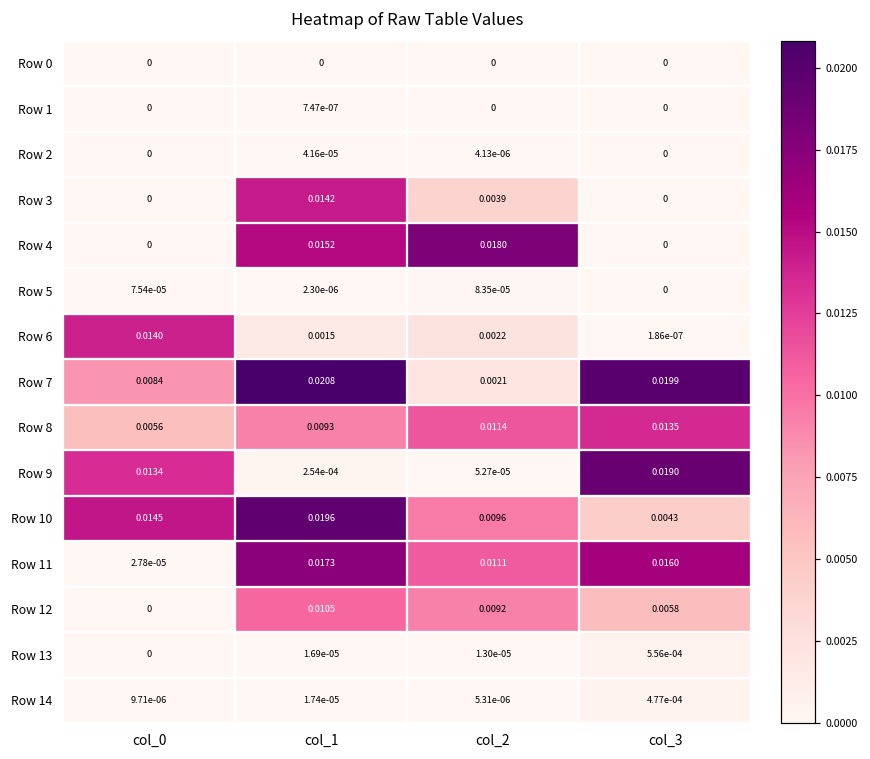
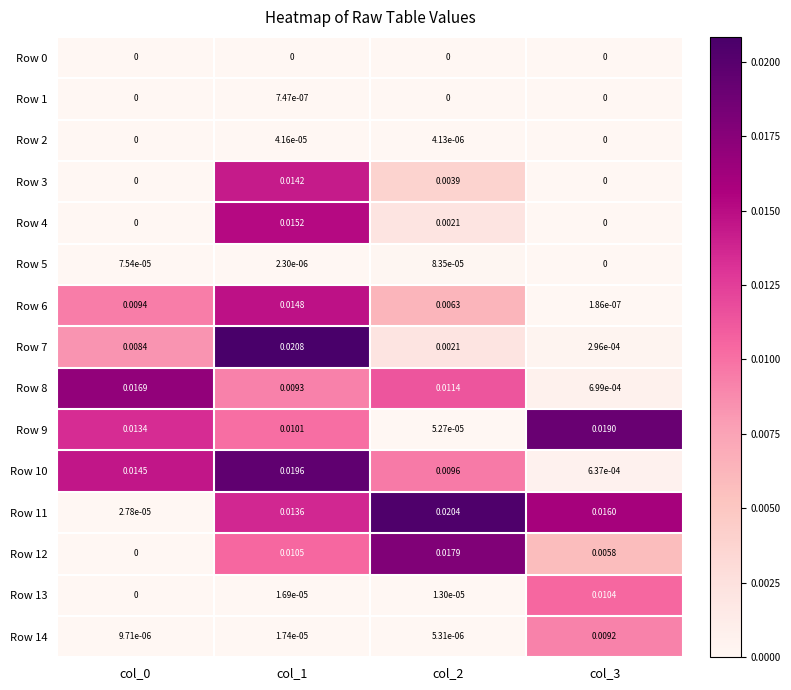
Row 4, col_2: 0.0180 -> 0.0021
Row 6, col_0: 0.0140 -> 0.0094
Row 6, col_1: 0.0015 -> 0.0148
Row 6, col_2: 0.0022 -> 0.0063
Row 7, col_3: 0.0199 -> 2.96e-04
Row 8, col_0: 0.0056 -> 0.0169
Row 8, col_3: 0.0135 -> 6.99e-04
Row 9, col_1: 2.54e-04 -> 0.0101
Row 10, col_3: 0.0043 -> 6.37e-04
Row 11, col_1: 0.0173 -> 0.0136
Row 11, col_2: 0.0111 -> 0.0204
Row 12, col_2: 0.0092 -> 0.0179
Row 13, col_3: 5.56e-04 -> 0.0104
Row 14, col_3: 4.77e-04 -> 0.0092
